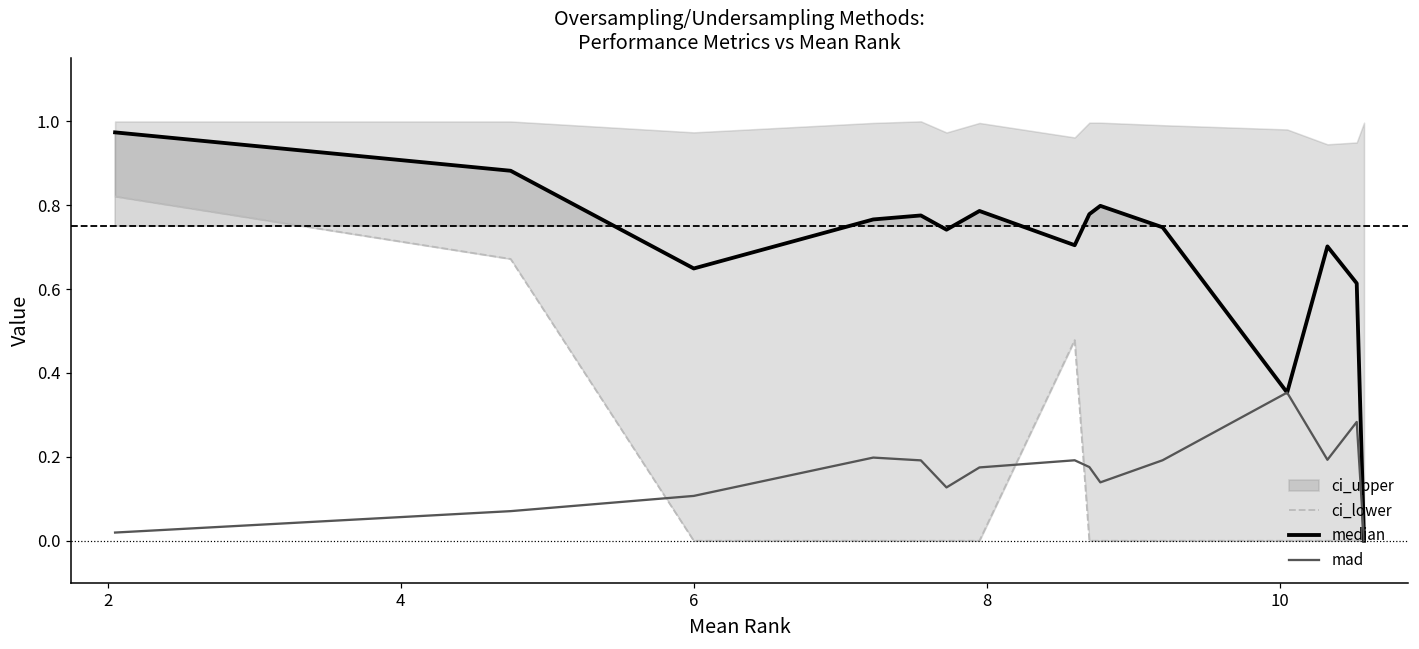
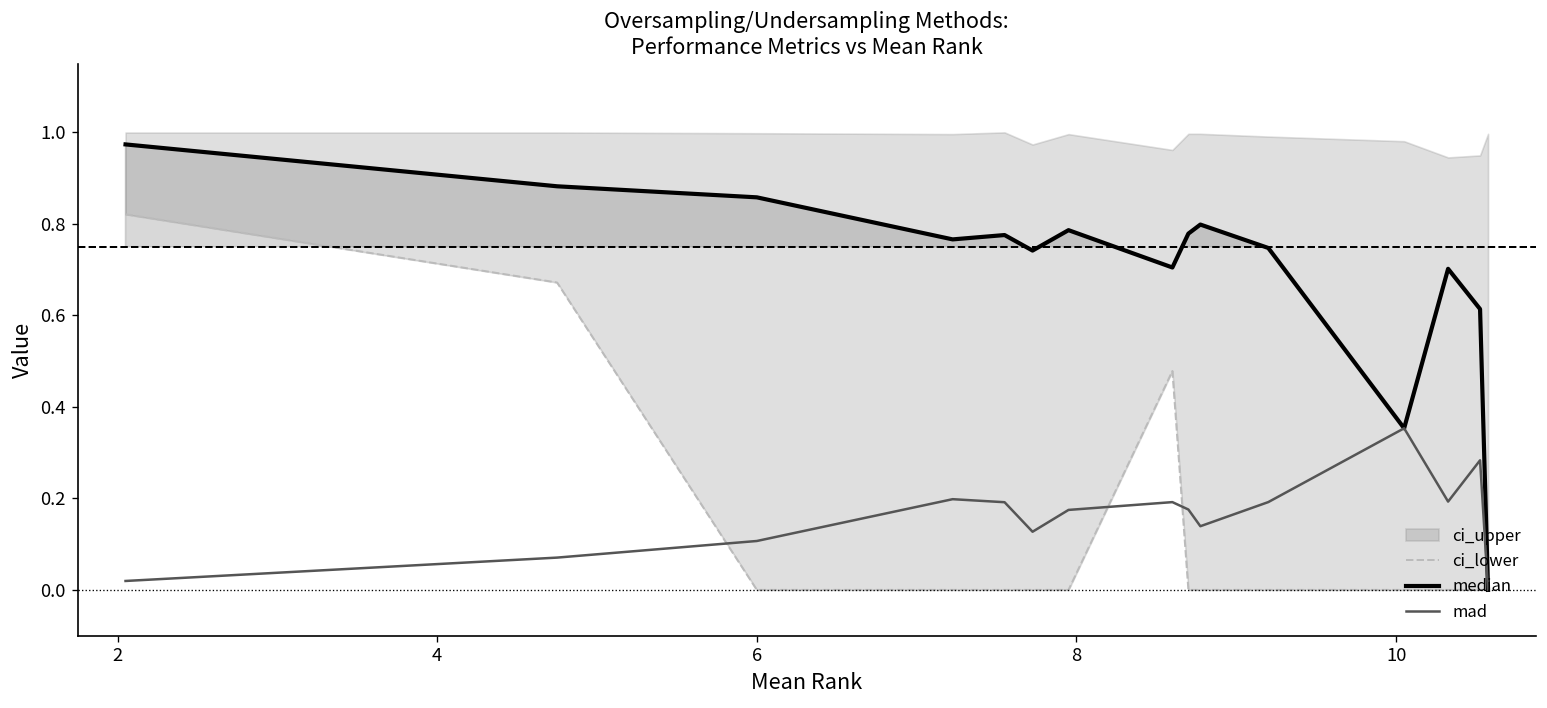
ci_upper, 6: 0.97 -> 1.00
median, 6: 0.65 -> 0.86
